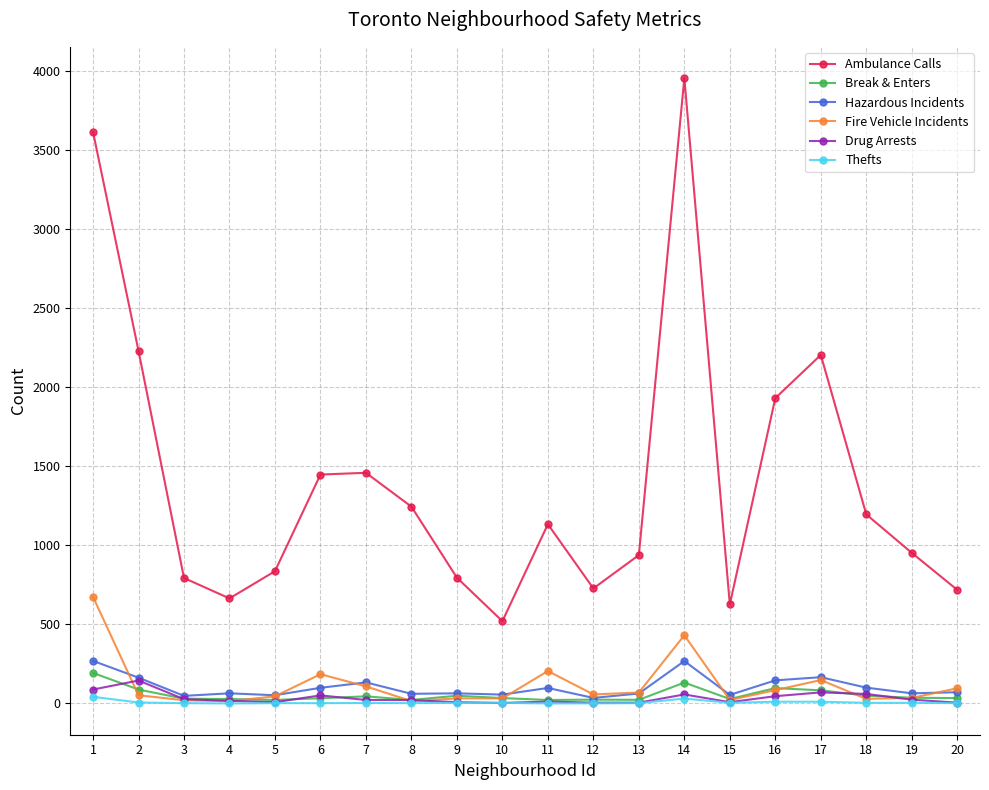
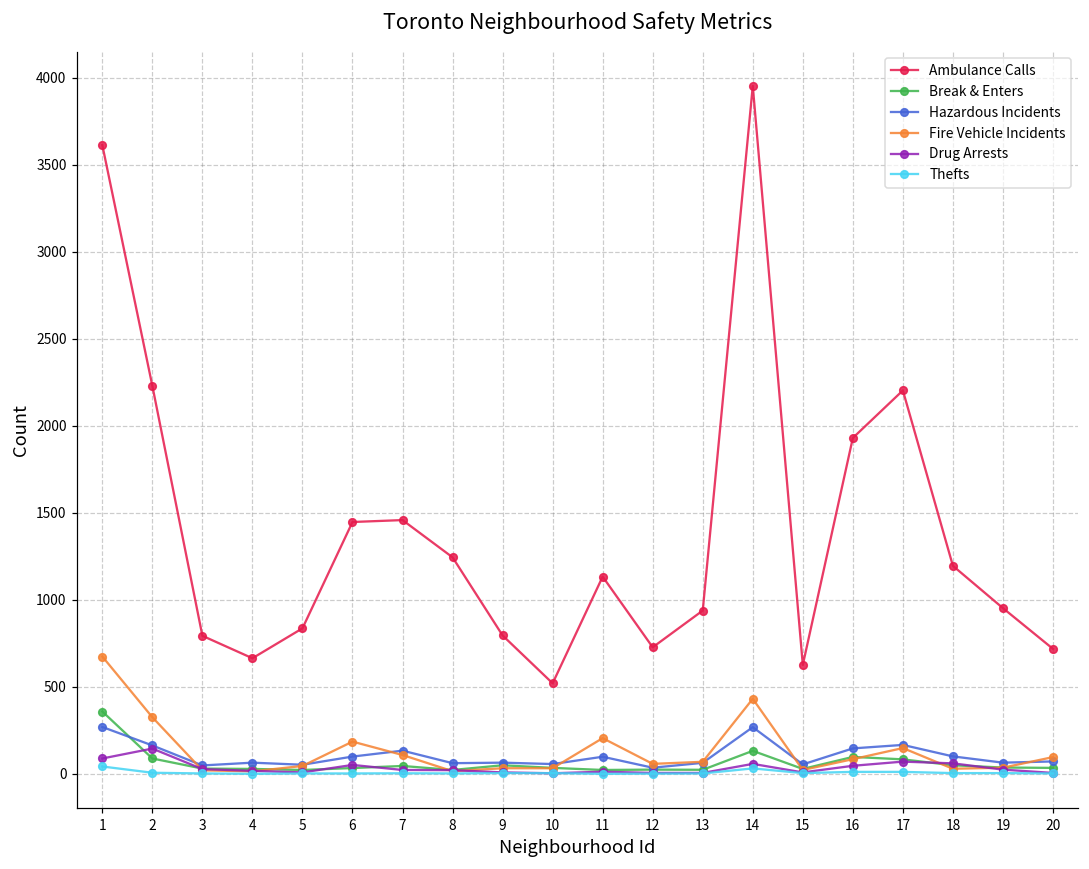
Break & Enters, 1: 190 -> 360
Fire Vehicle Incidents, 2: 50 -> 330
